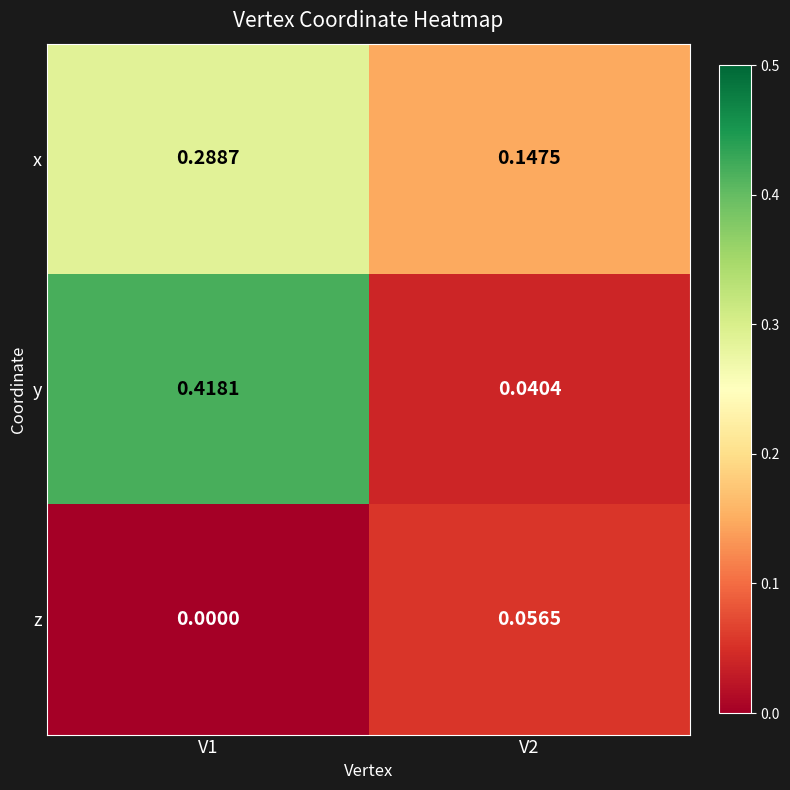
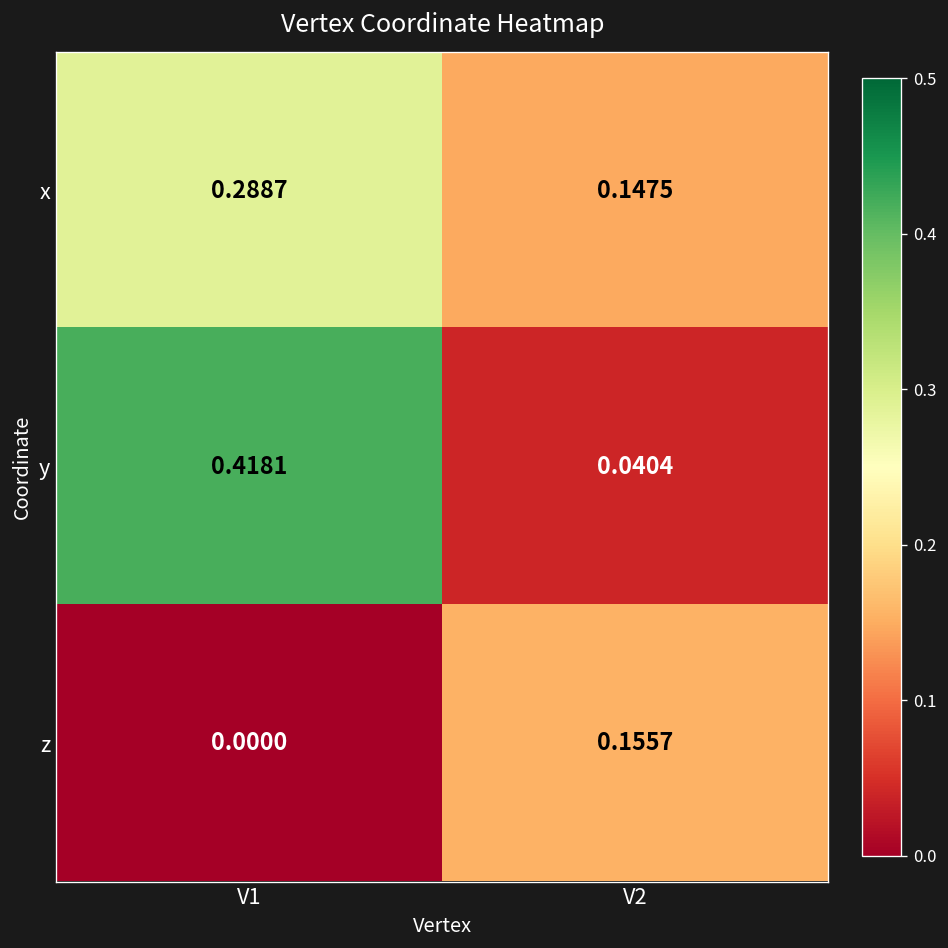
z, V2: 0.0565 -> 0.1557
